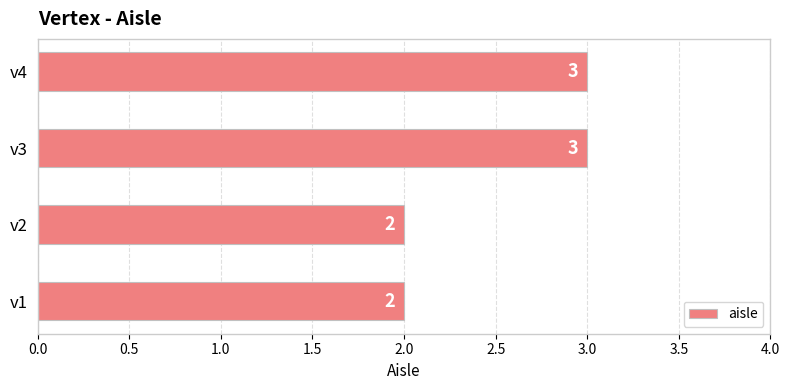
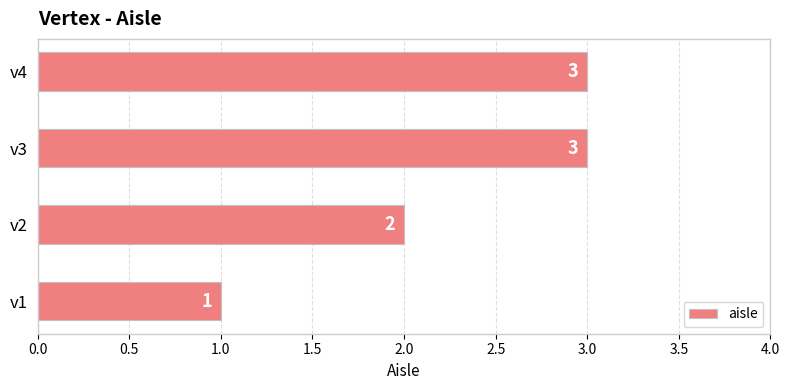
v1: 2 -> 1
